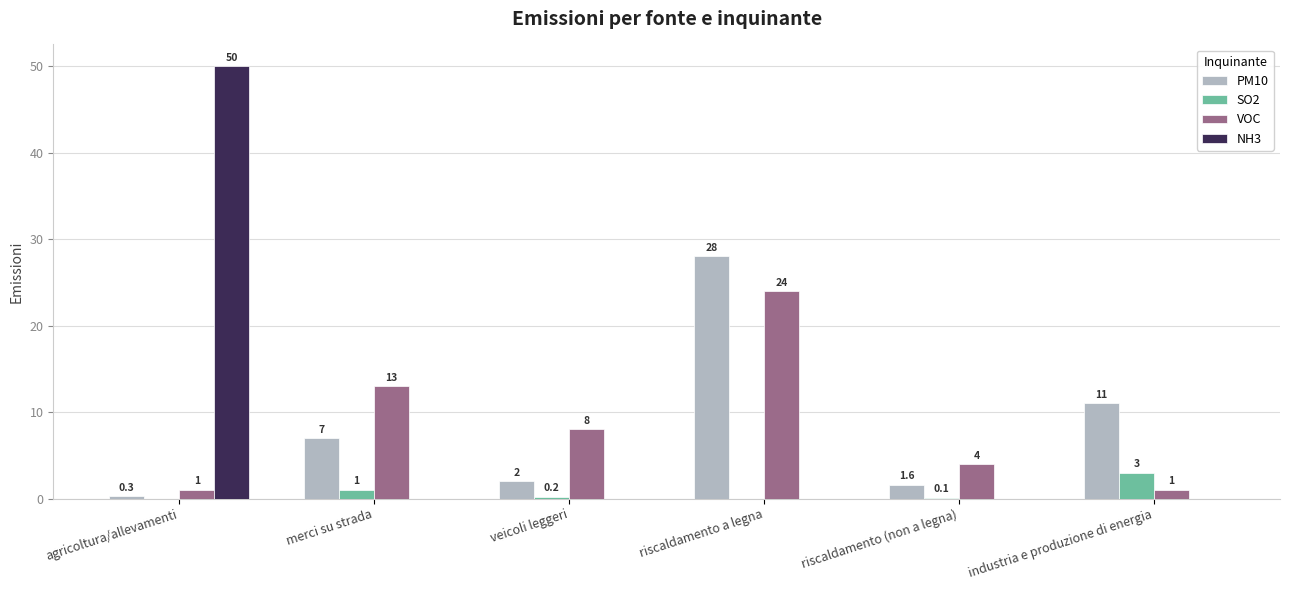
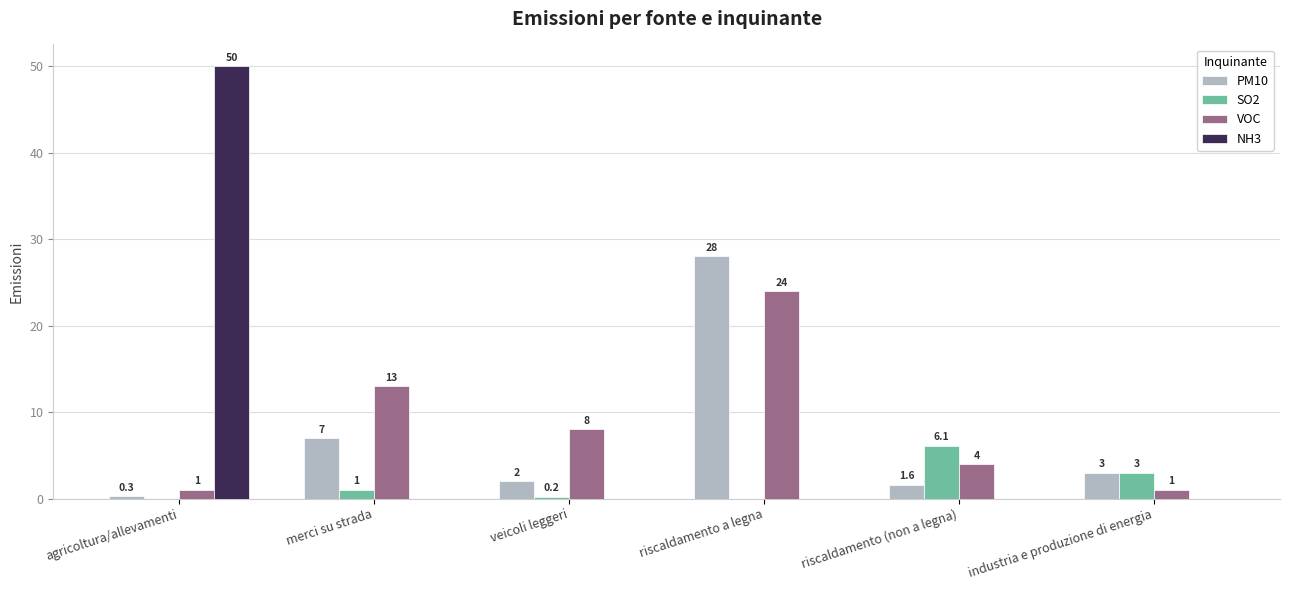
SO2, riscaldamento (non a legna): 0.1 -> 6.1
PM10, industria e produzione di energia: 11 -> 3
